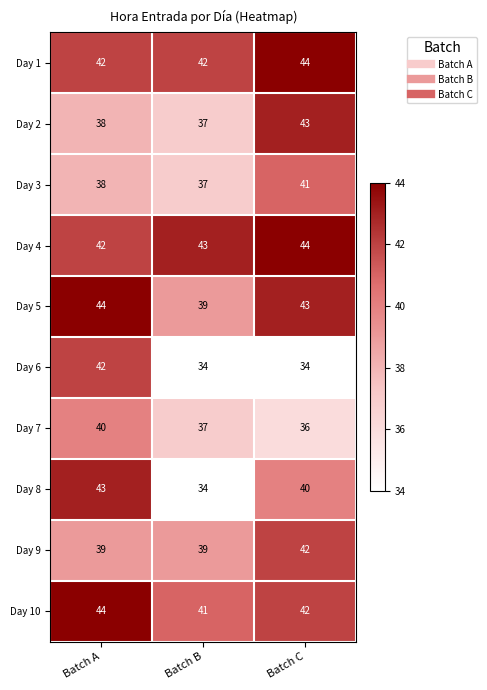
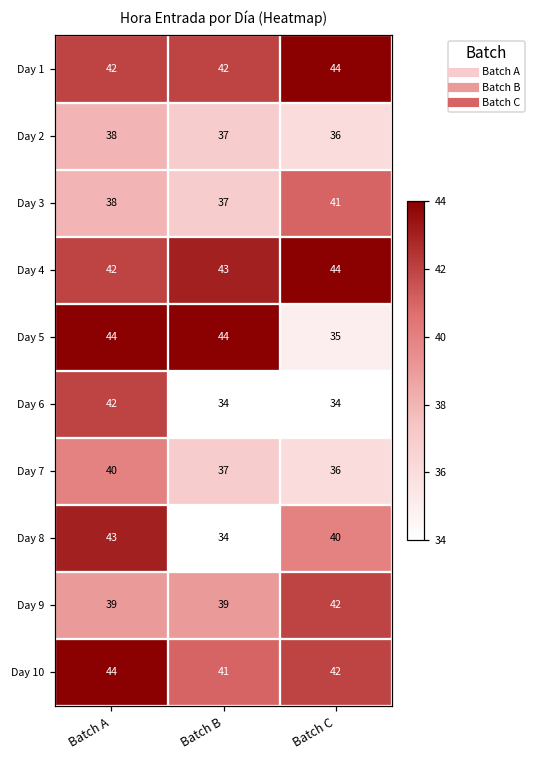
Day 2, Batch C: 43 -> 36
Day 5, Batch B: 39 -> 44
Day 5, Batch C: 43 -> 35
